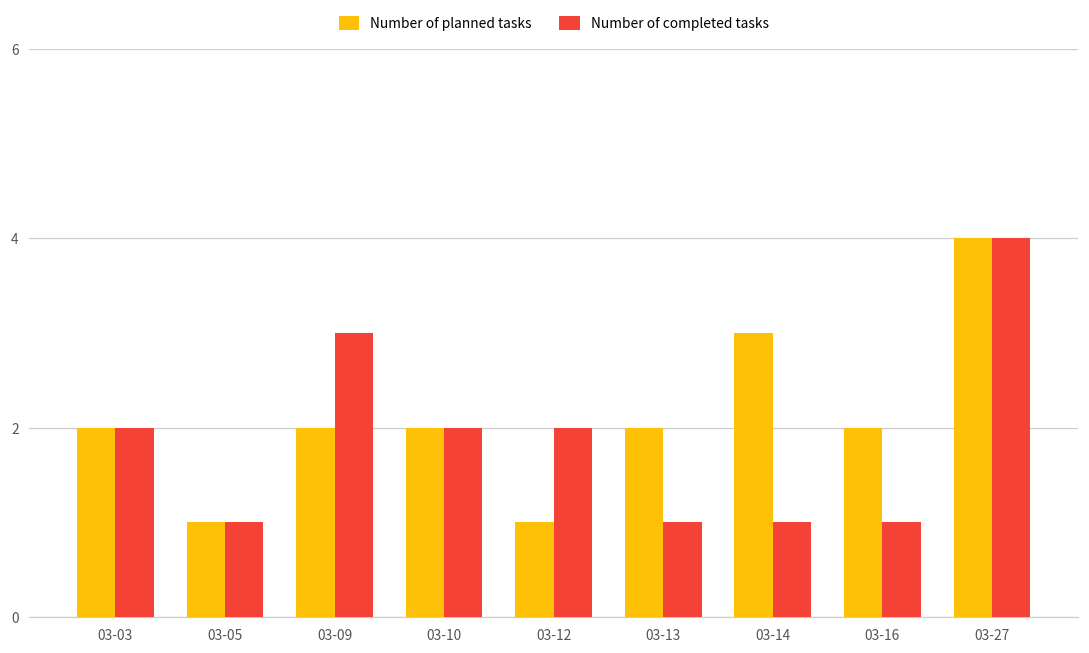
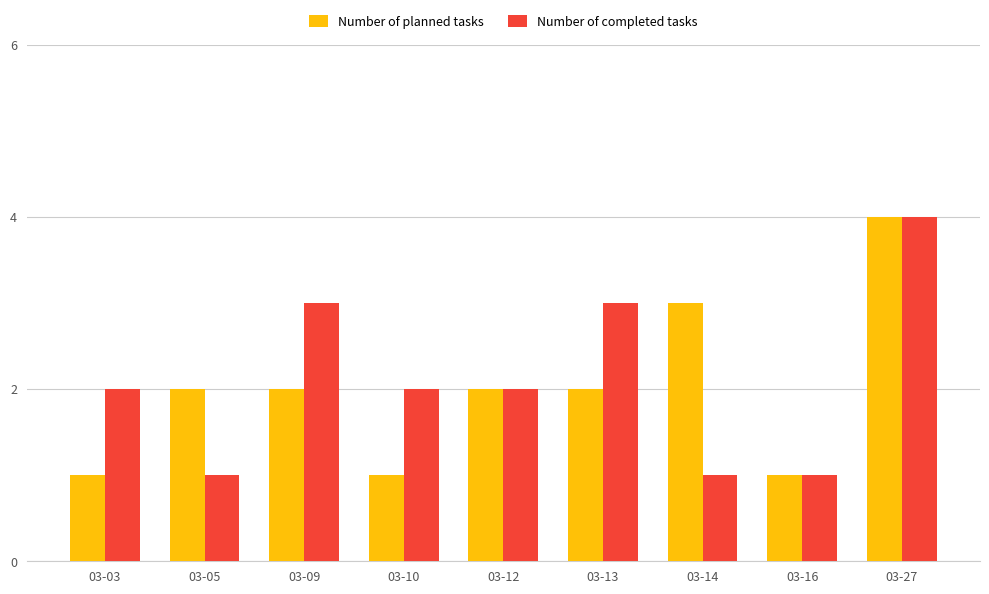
Number of planned tasks, 03-03: 2 -> 1
Number of planned tasks, 03-05: 1 -> 2
Number of planned tasks, 03-10: 2 -> 1
Number of planned tasks, 03-12: 1 -> 2
Number of completed tasks, 03-13: 1 -> 3
Number of planned tasks, 03-16: 2 -> 1
